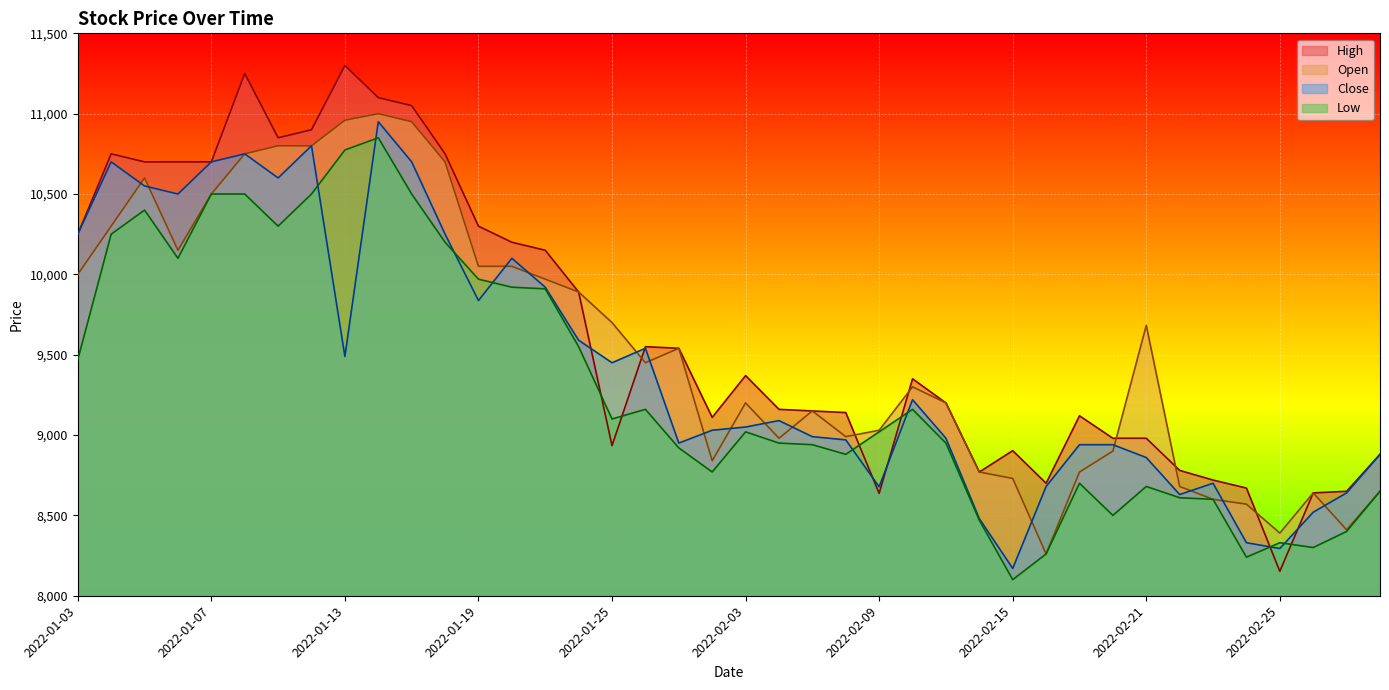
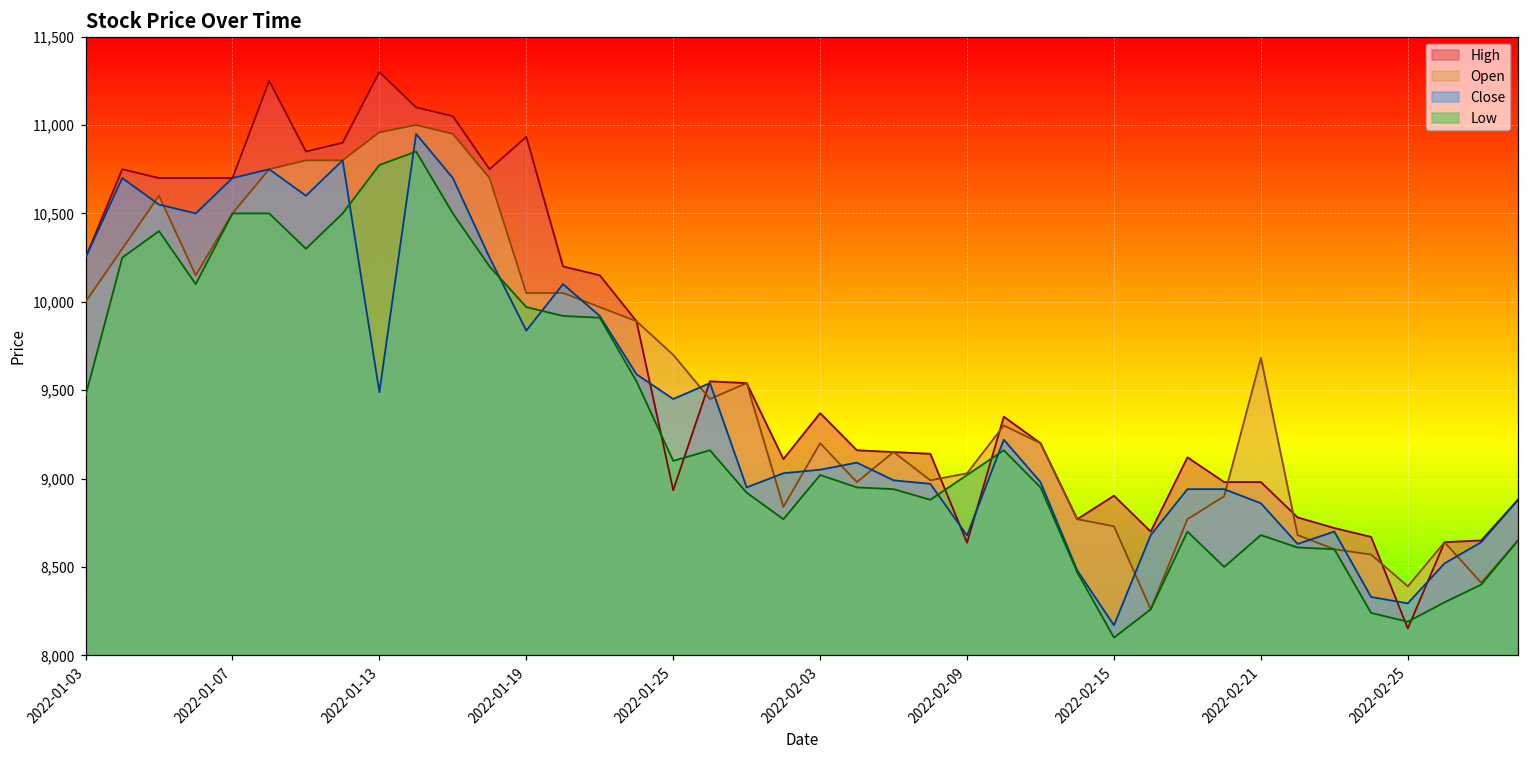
High, 2022-01-19: 10,300 -> 10,930
Low, 2022-02-25: 8,330 -> 8,190
